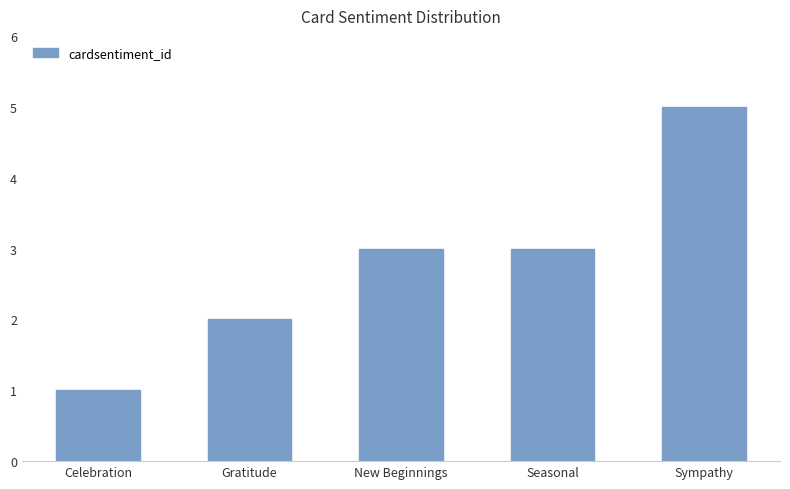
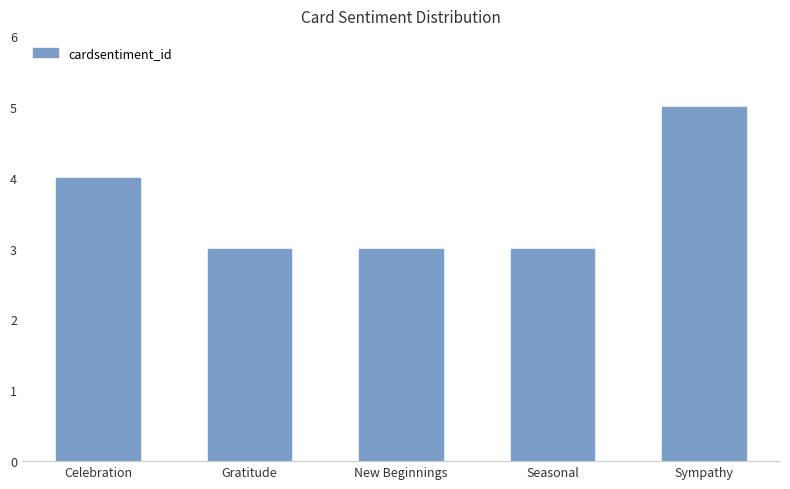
Celebration: 1 -> 4
Gratitude: 2 -> 3
